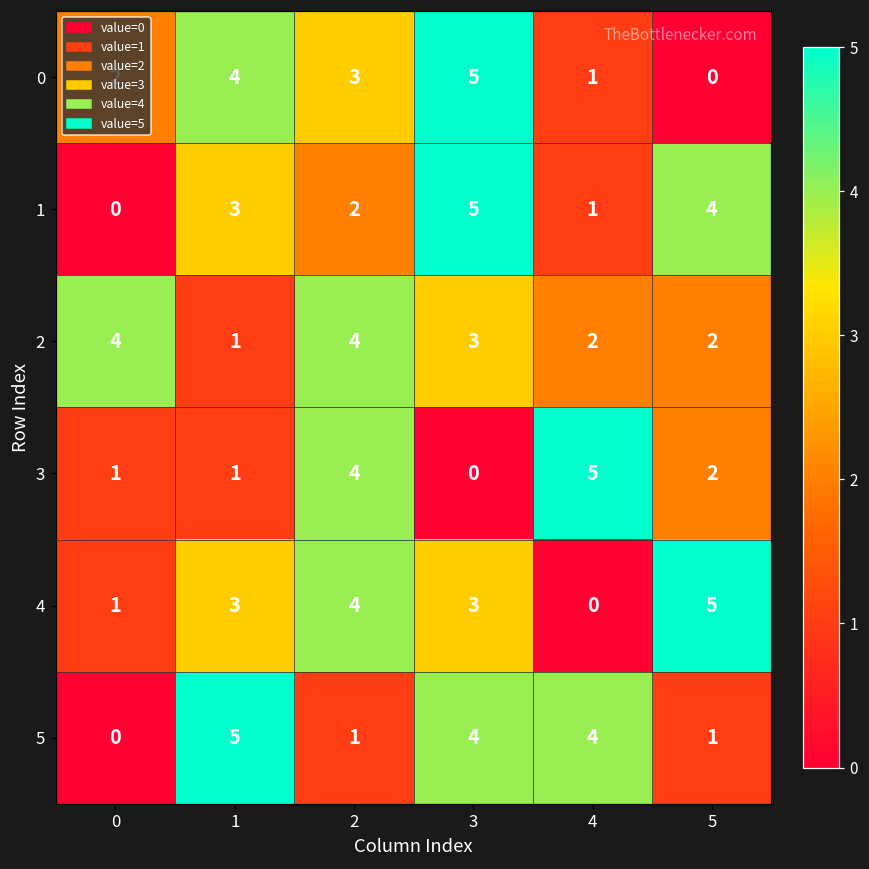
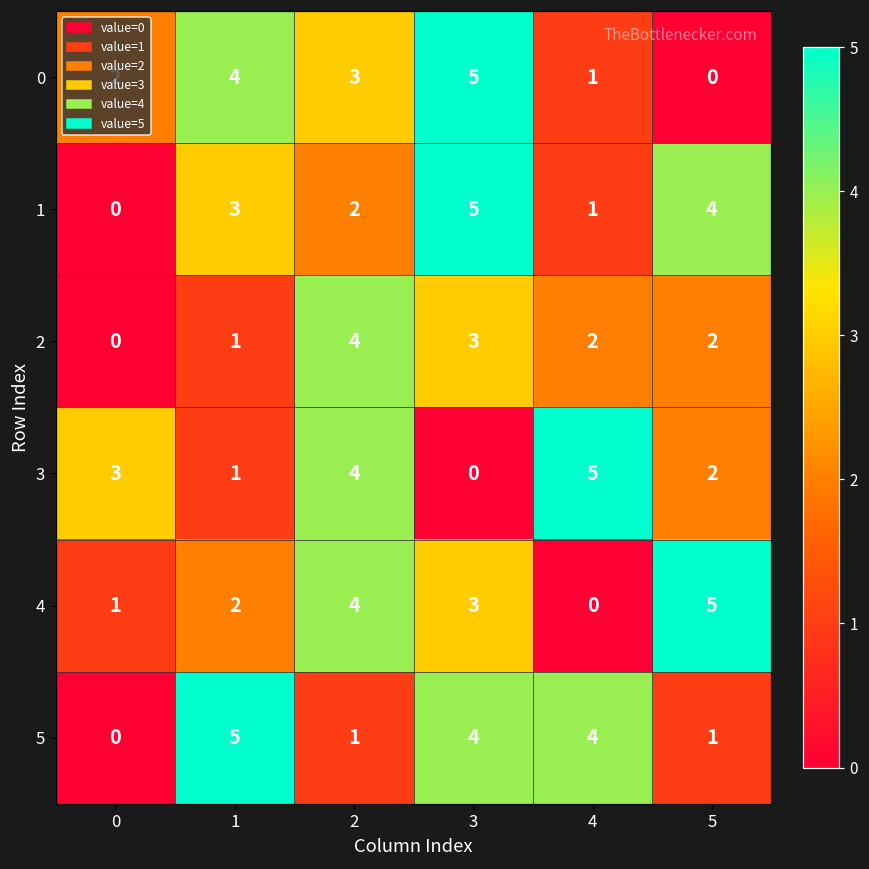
2, 0: 4 -> 0
3, 0: 1 -> 3
4, 1: 3 -> 2
